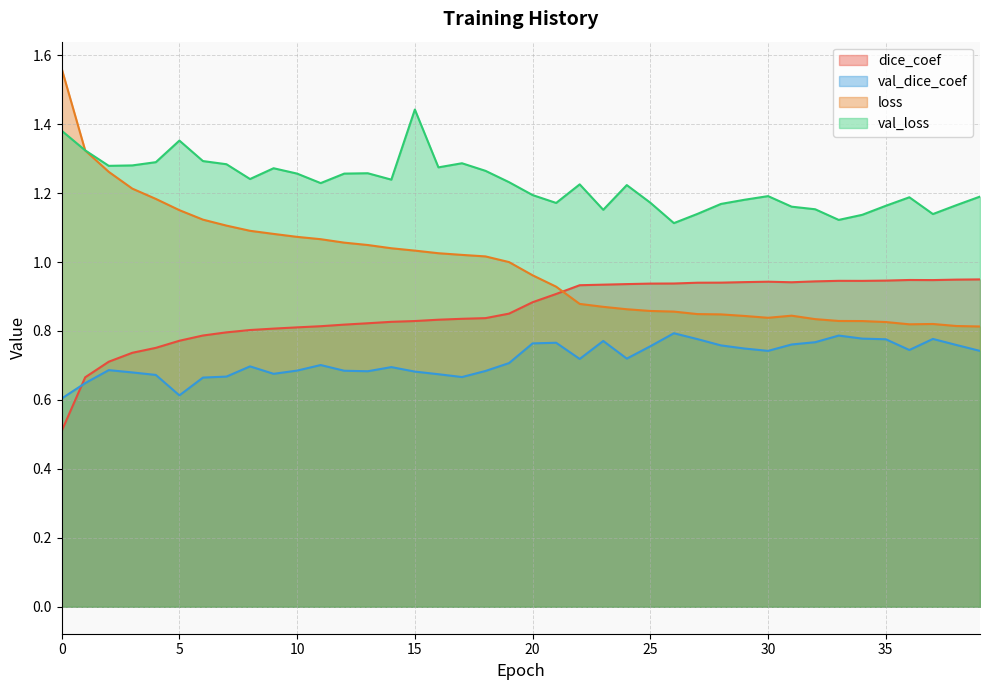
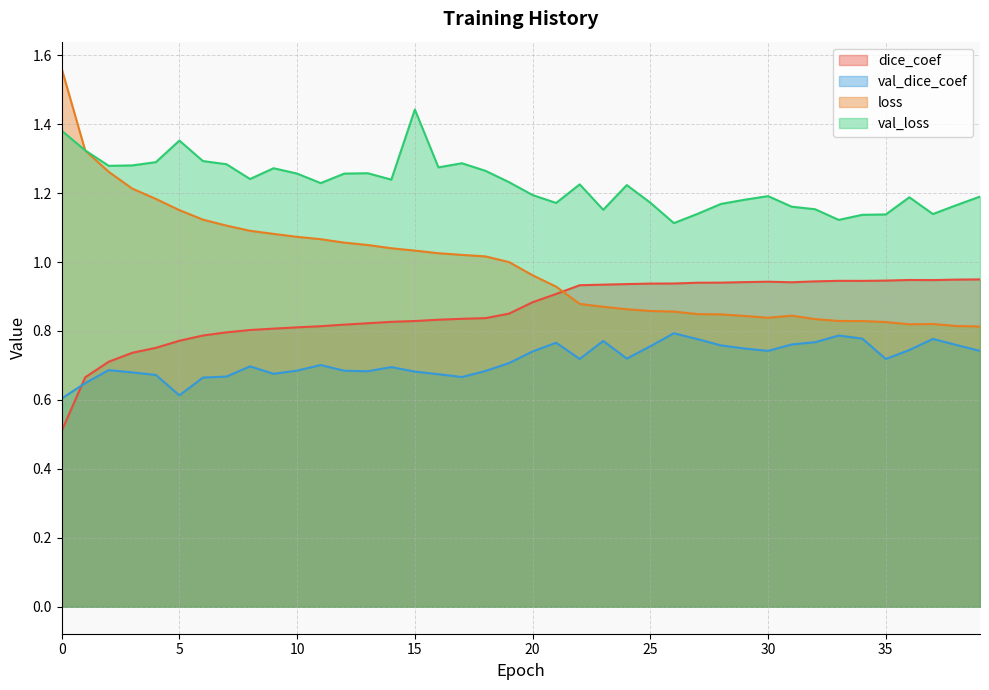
val_dice_coef, 20: 0.76 -> 0.74
val_dice_coef, 35: 0.78 -> 0.72
val_loss, 35: 1.16 -> 1.14
